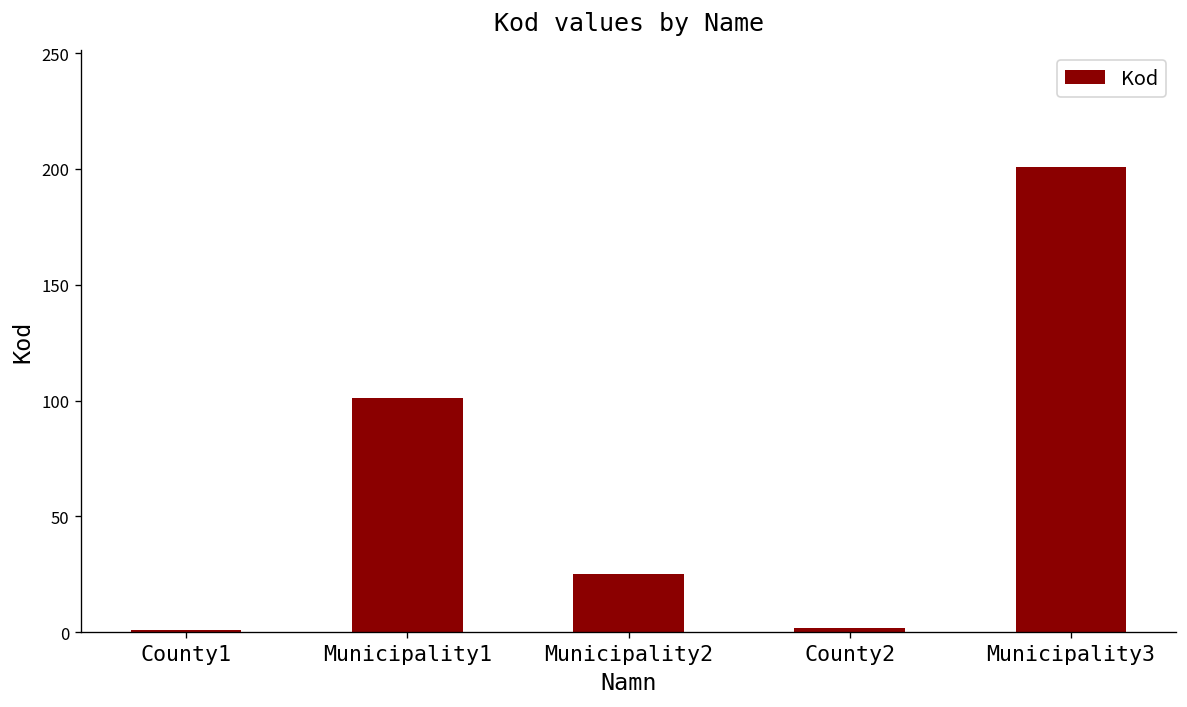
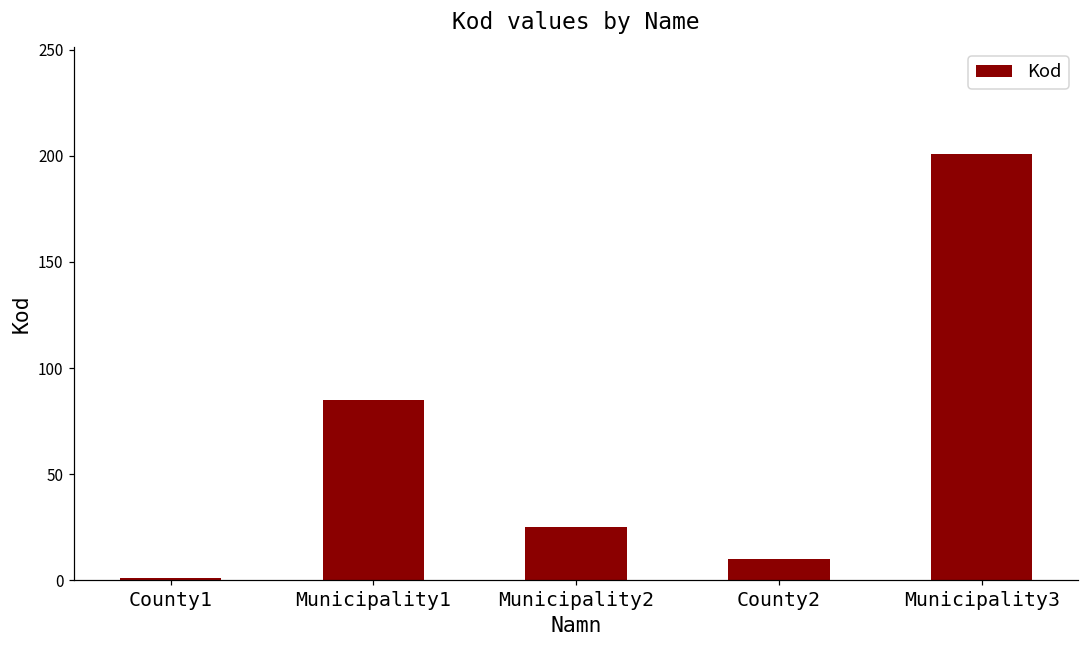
Municipality1: 101 -> 85
County2: 2 -> 10
